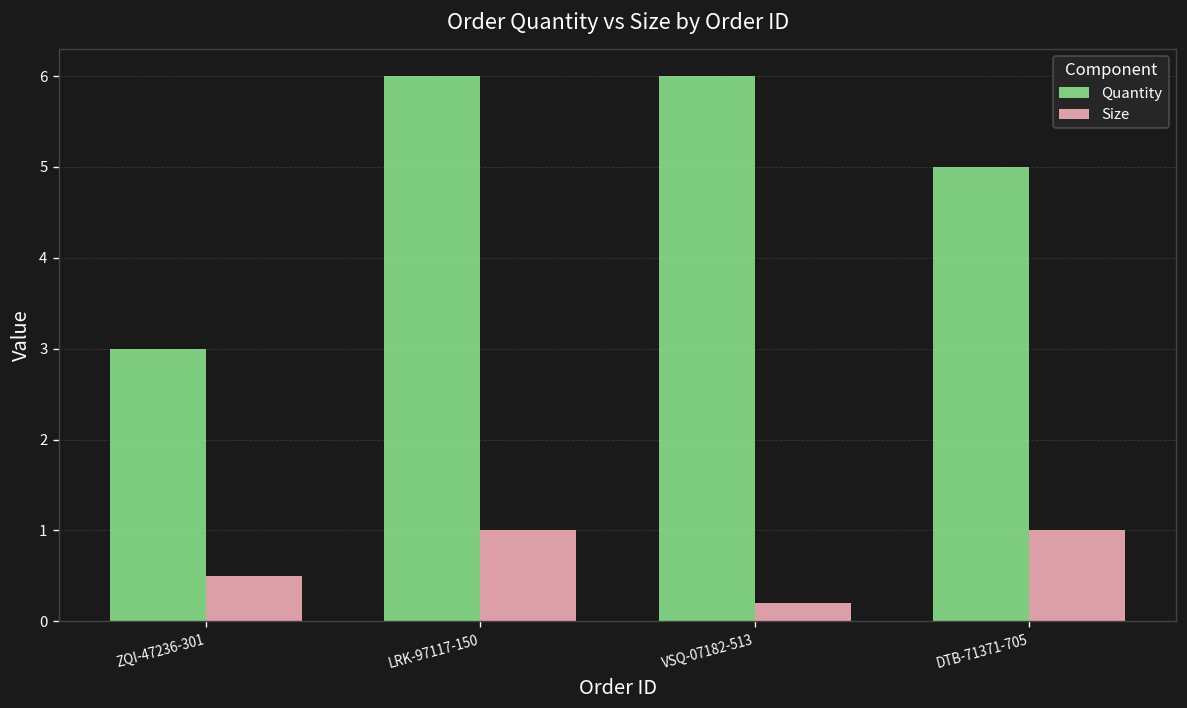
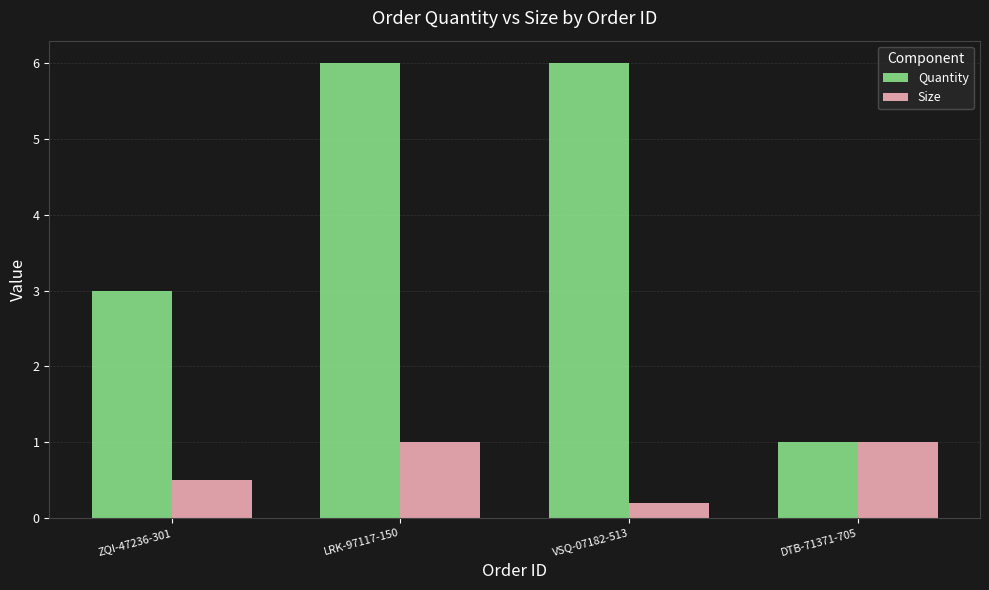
Quantity, DTB-71371-705: 5 -> 1
